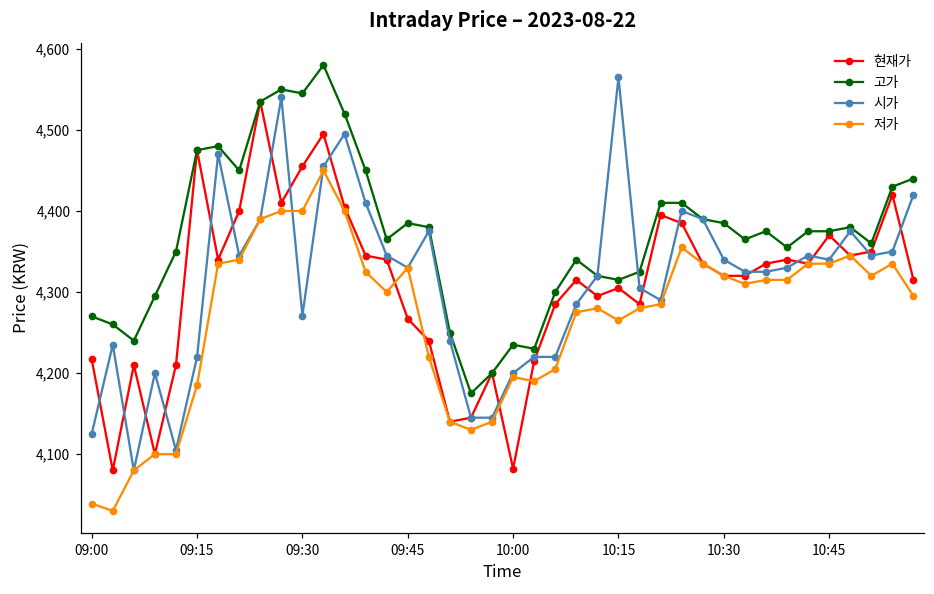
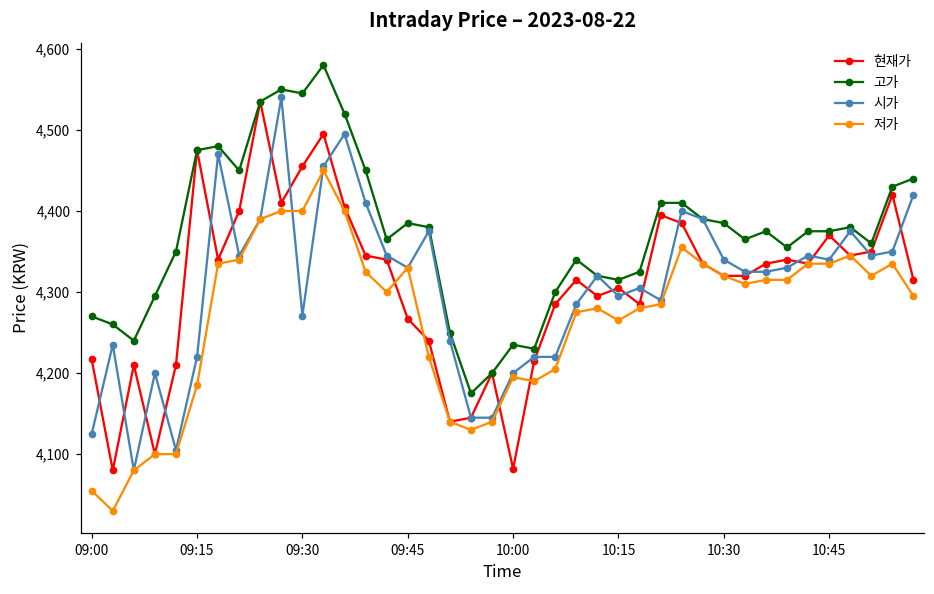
저가, 09:00: 4,040 -> 4,060
시가, 10:15: 4,570 -> 4,300
